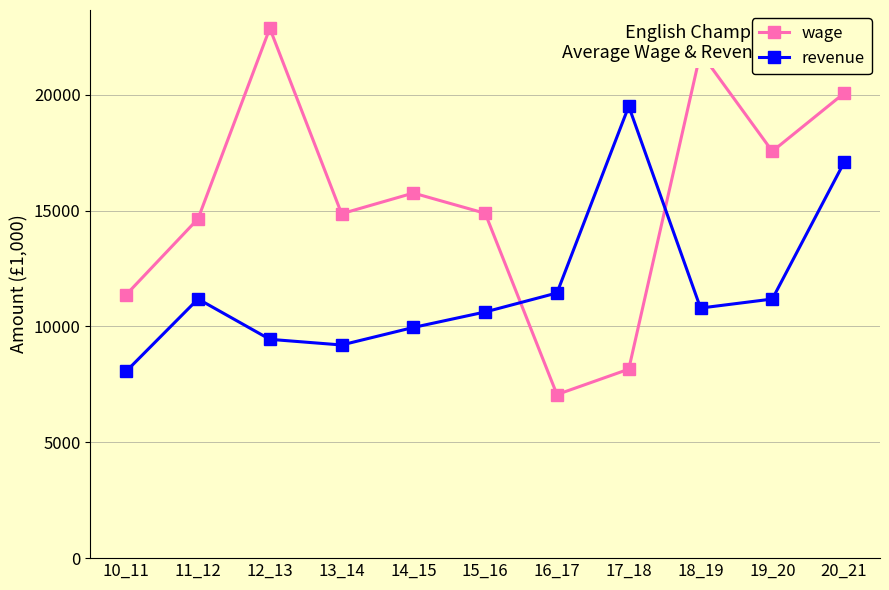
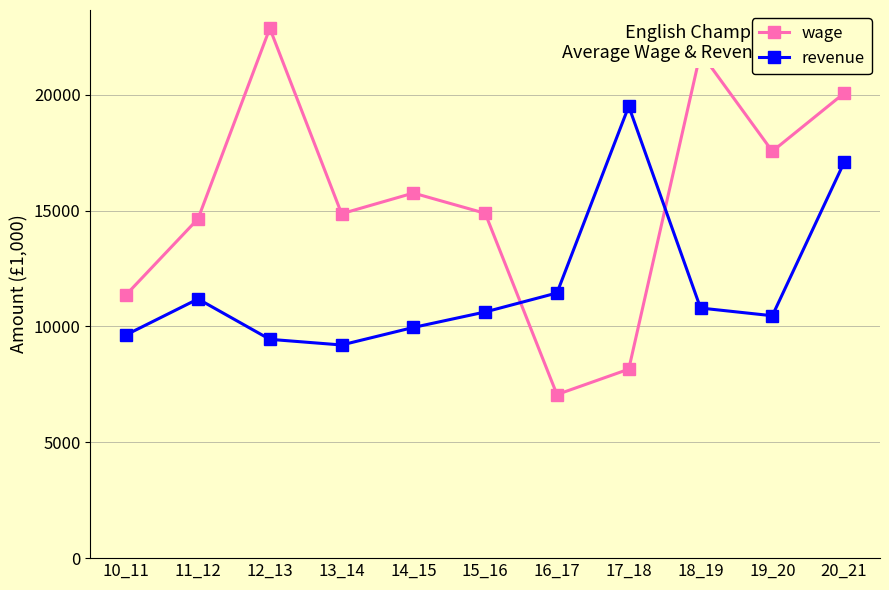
revenue, 10_11: 8100 -> 9600
revenue, 19_20: 11200 -> 10500
